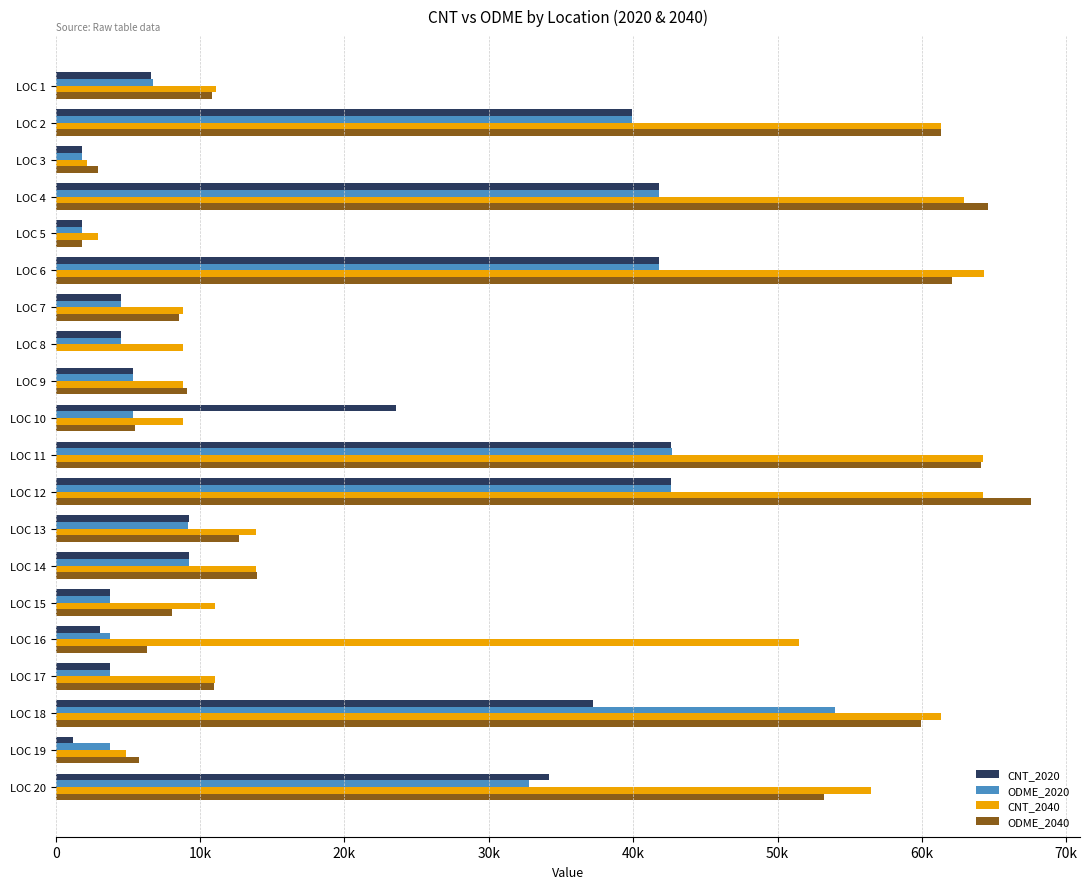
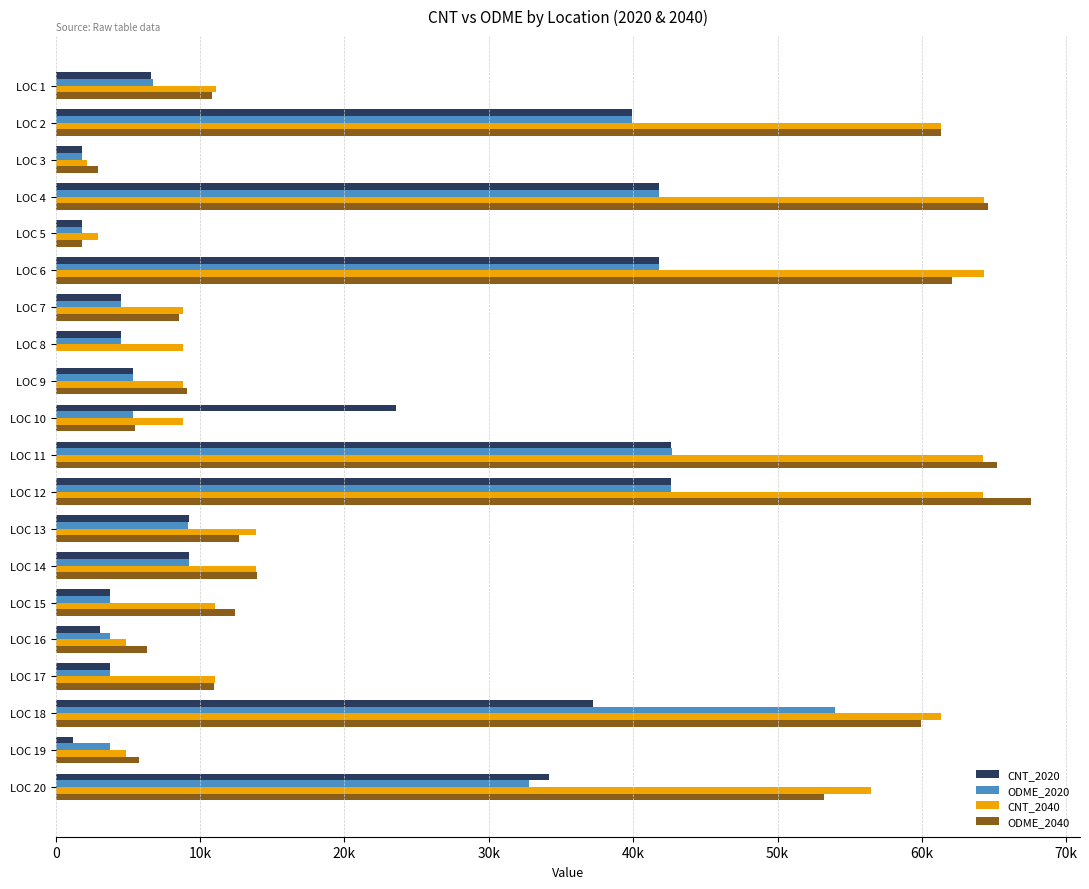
CNT_2040, LOC 4: 62900 -> 64300
ODME_2040, LOC 11: 64100 -> 65200
ODME_2040, LOC 15: 8100 -> 12400
CNT_2040, LOC 16: 51500 -> 4900
